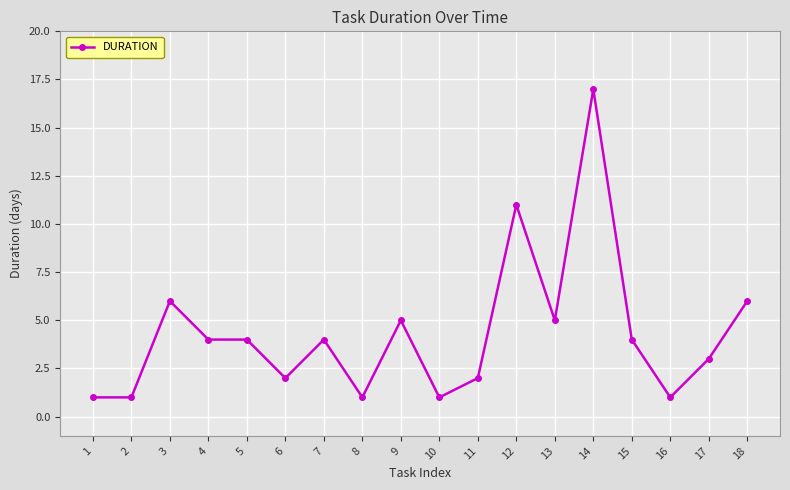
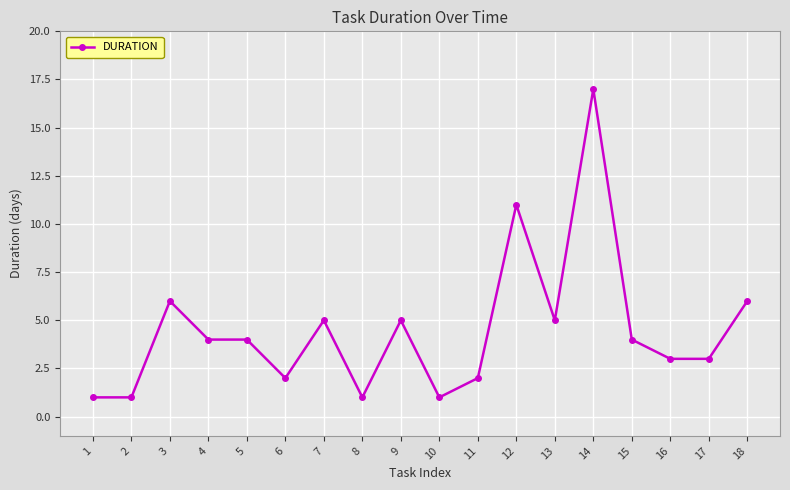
7: 4 -> 5
16: 1 -> 3
